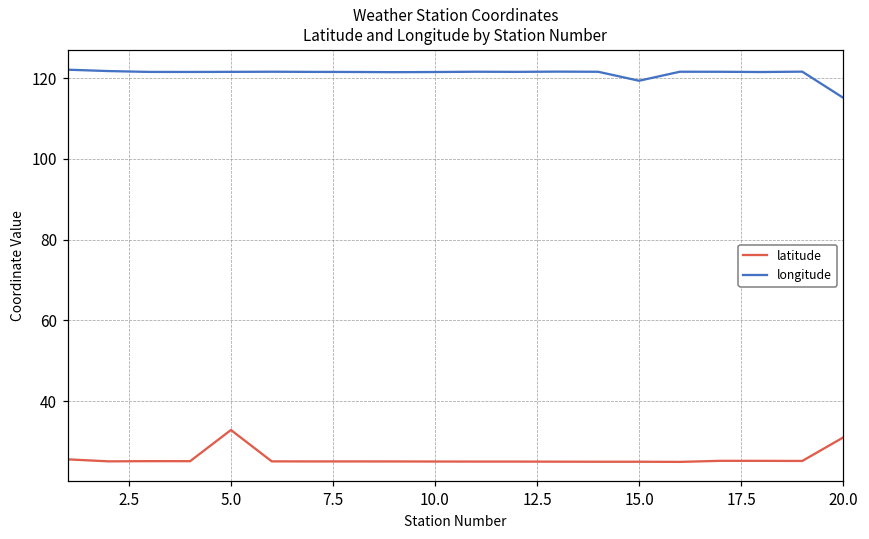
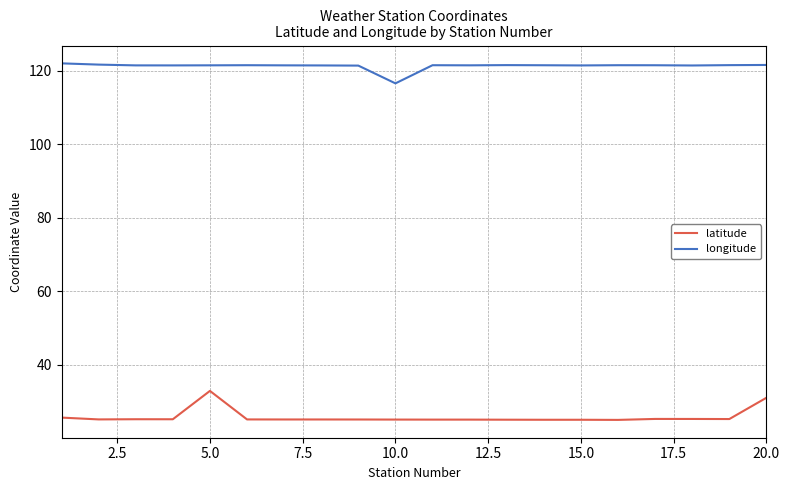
longitude, 10.0: 122 -> 117
longitude, 15.0: 119 -> 122
longitude, 20.0: 115 -> 122
